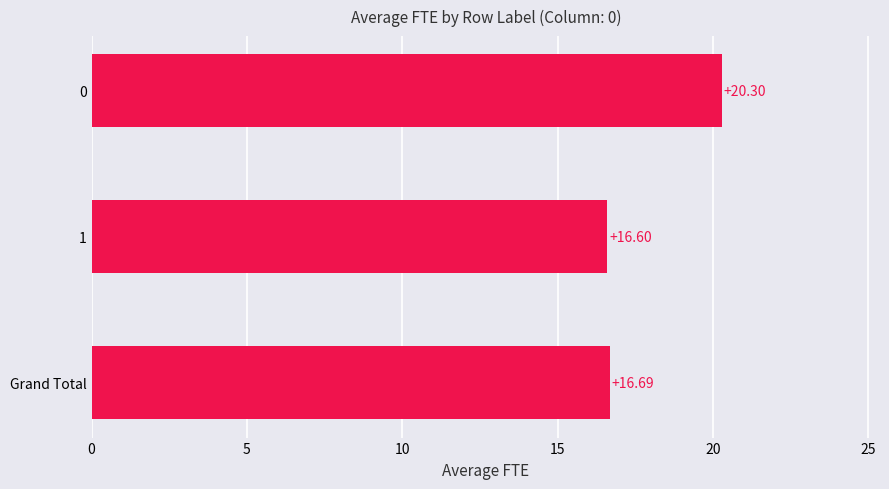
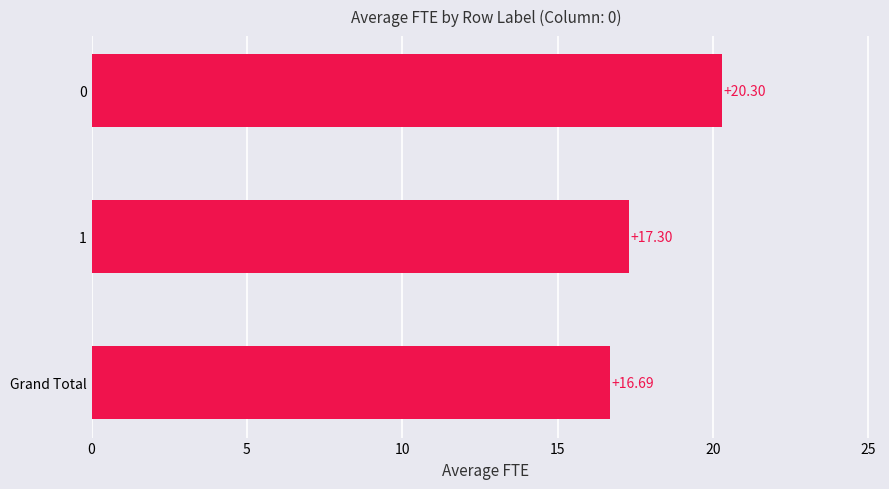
1: +16.60 -> +17.30
